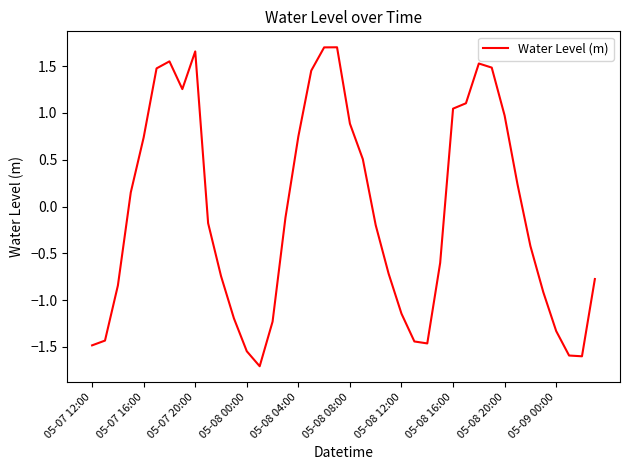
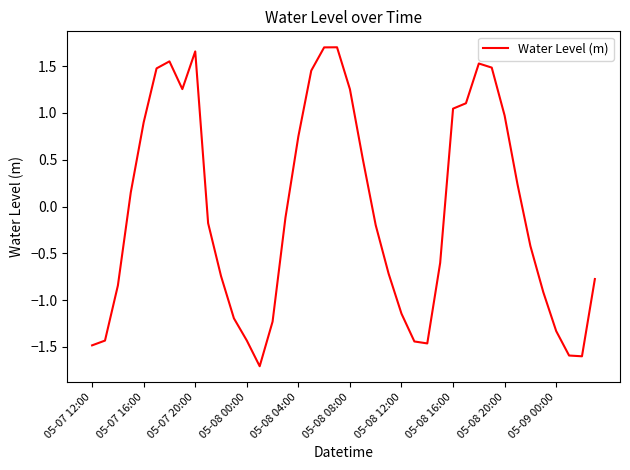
05-07 16:00: 0.7 -> 0.9
05-08 00:00: -1.5 -> -1.4
05-08 08:00: 0.9 -> 1.3
